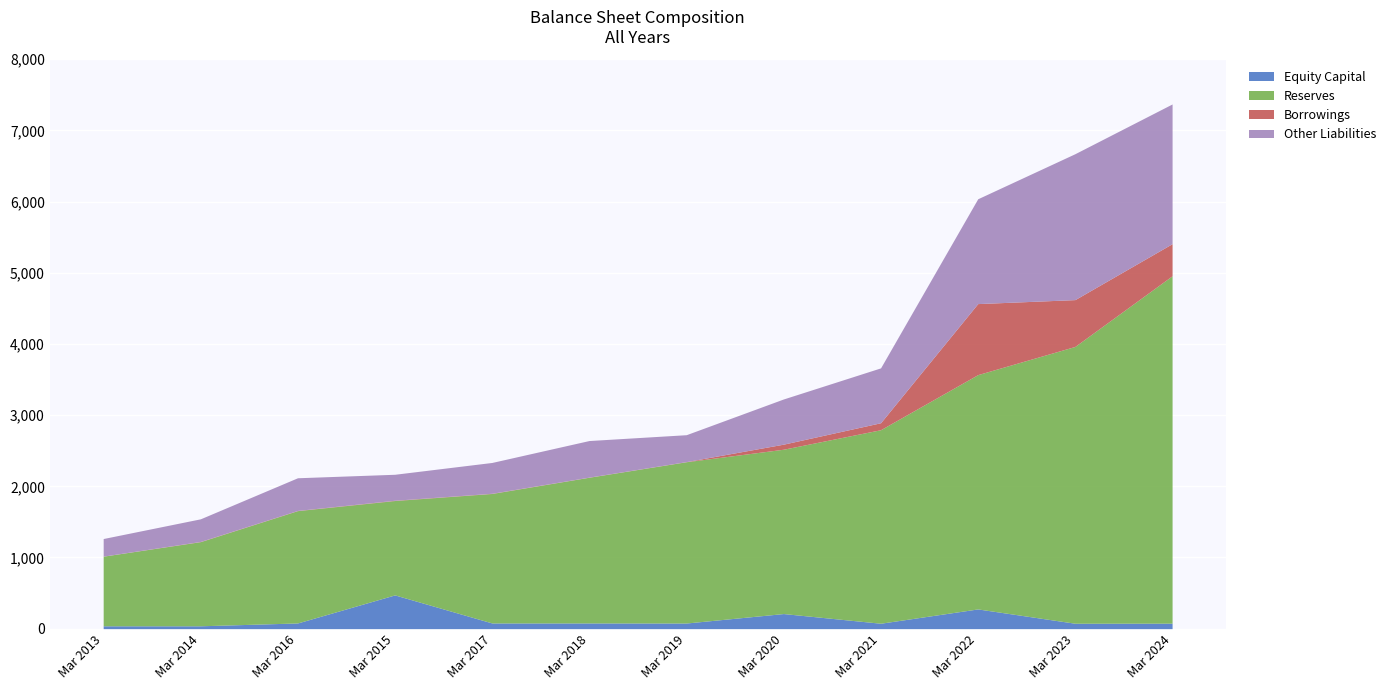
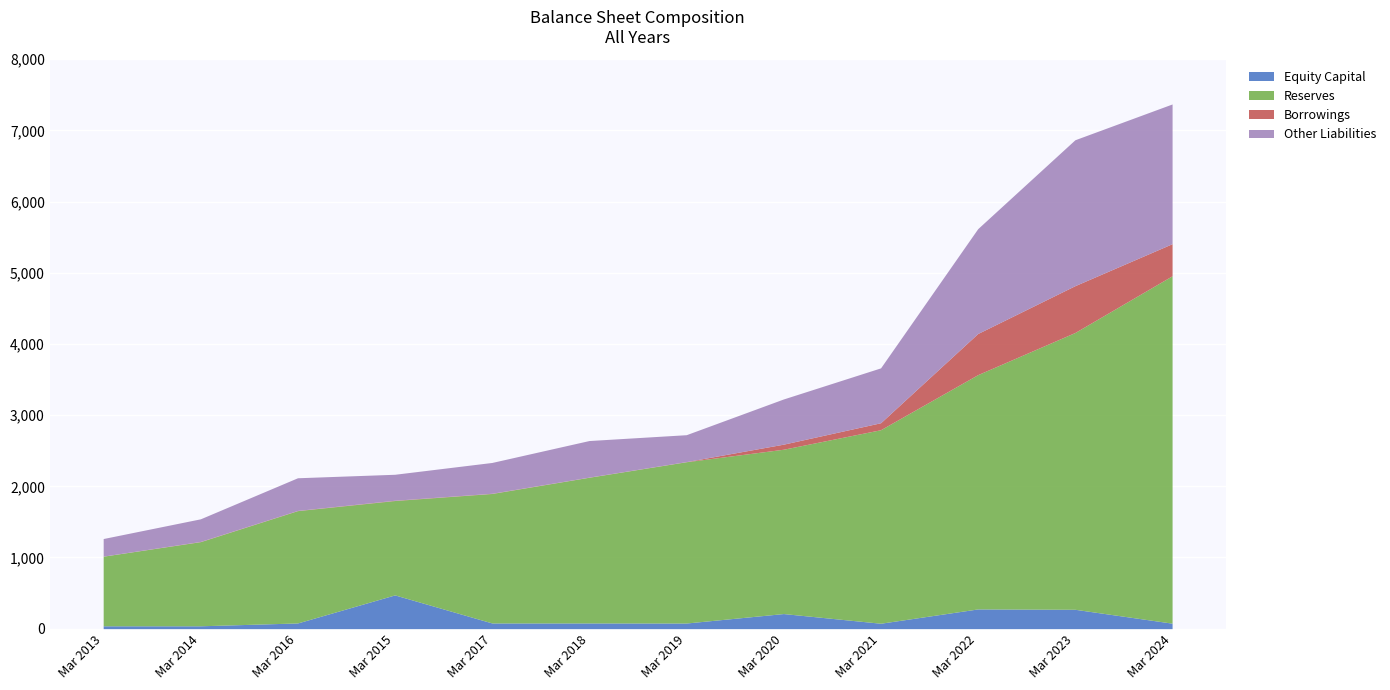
Borrowings, Mar 2022: 1,000 -> 600
Equity Capital, Mar 2023: 100 -> 300
